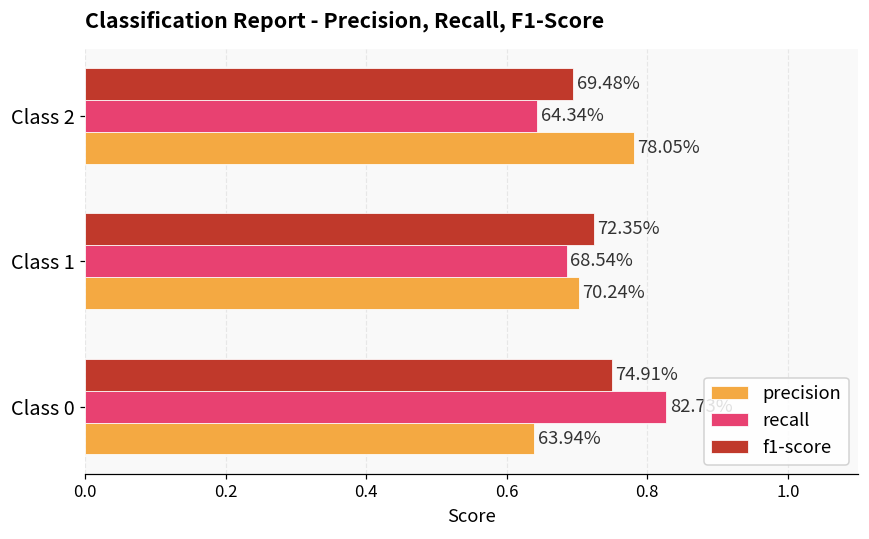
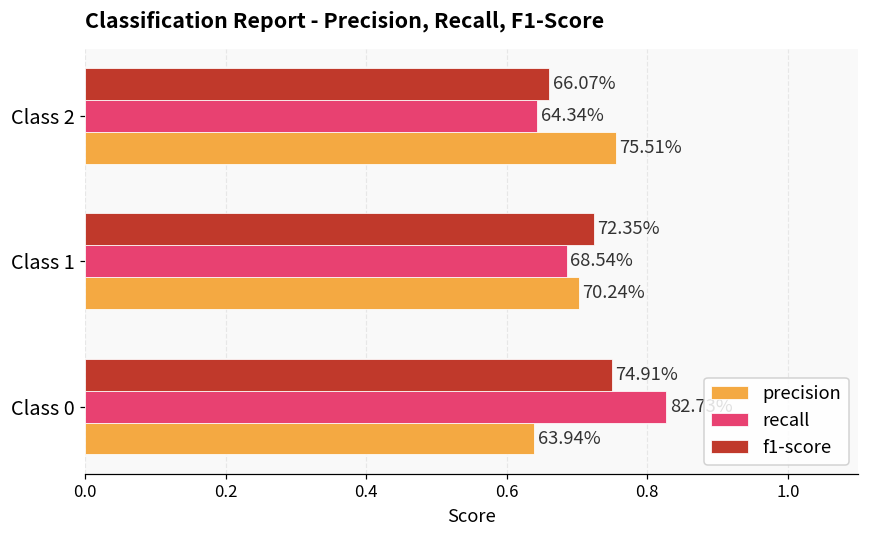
f1-score, Class 2: 69.48% -> 66.07%
precision, Class 2: 78.05% -> 75.51%
